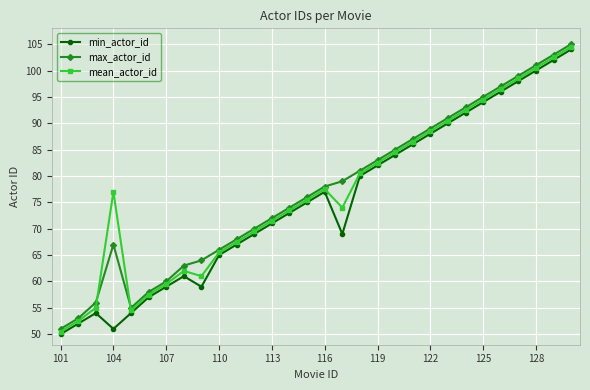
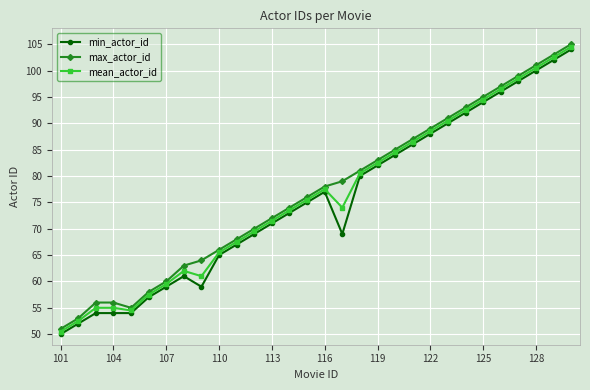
min_actor_id, 104: 51 -> 54
max_actor_id, 104: 67 -> 56
mean_actor_id, 104: 77 -> 55
